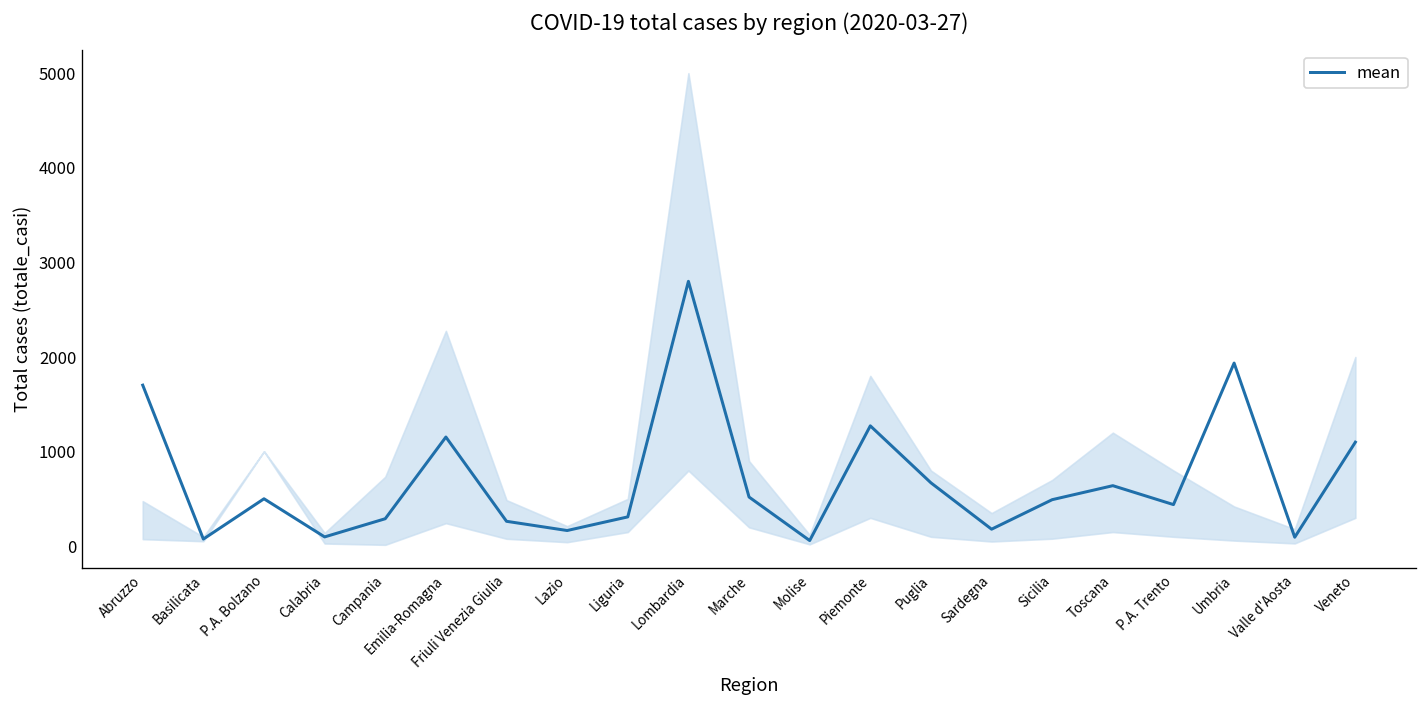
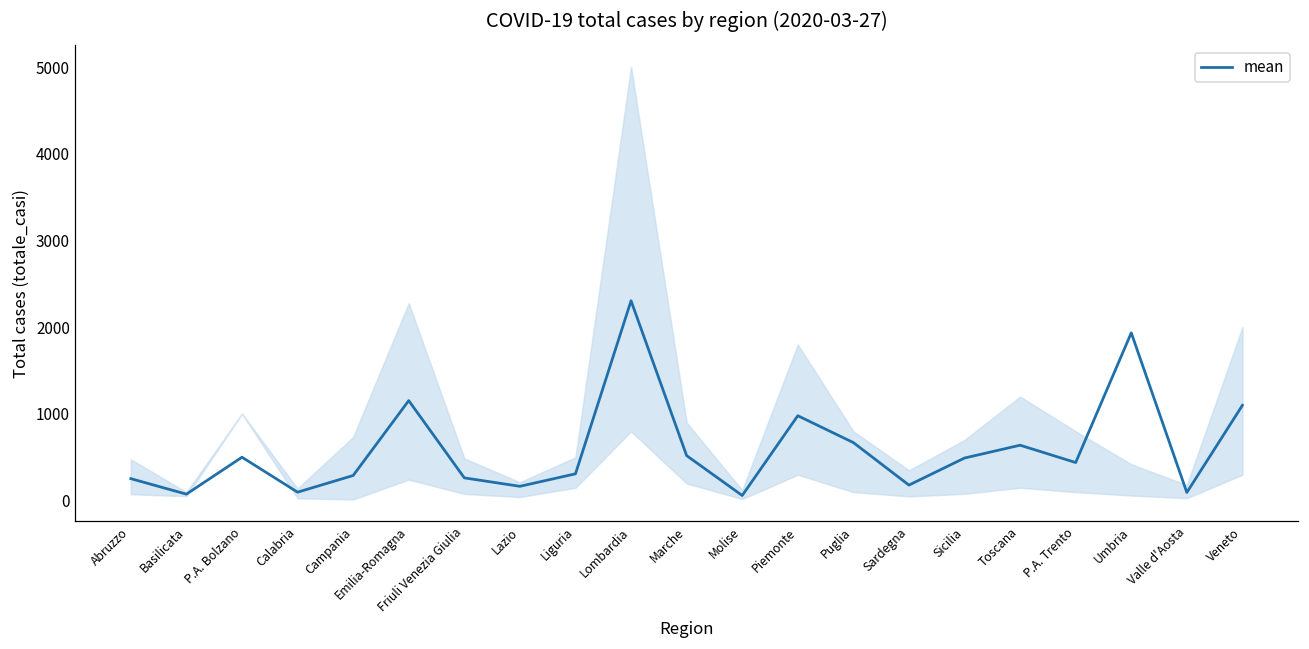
mean, Abruzzo: 1700 -> 300
mean, Lombardia: 2800 -> 2300
mean, Piemonte: 1300 -> 1000
